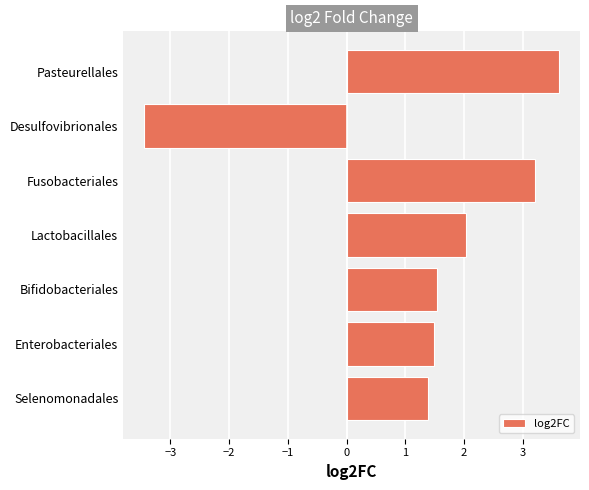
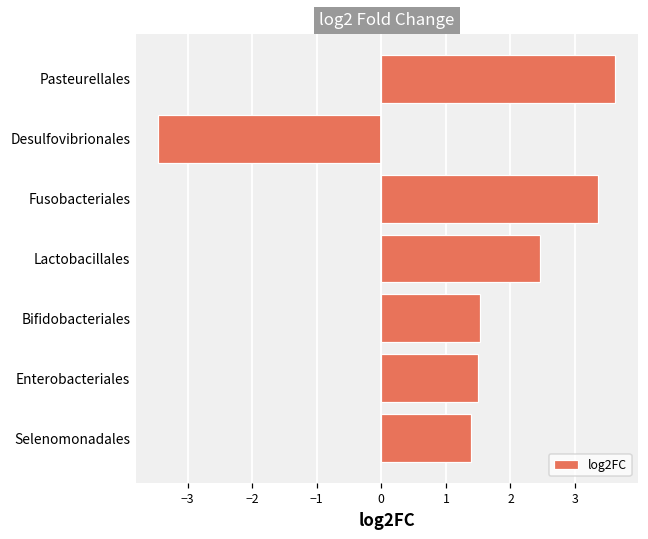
Fusobacteriales: 3.2 -> 3.3
Lactobacillales: 2.0 -> 2.5
